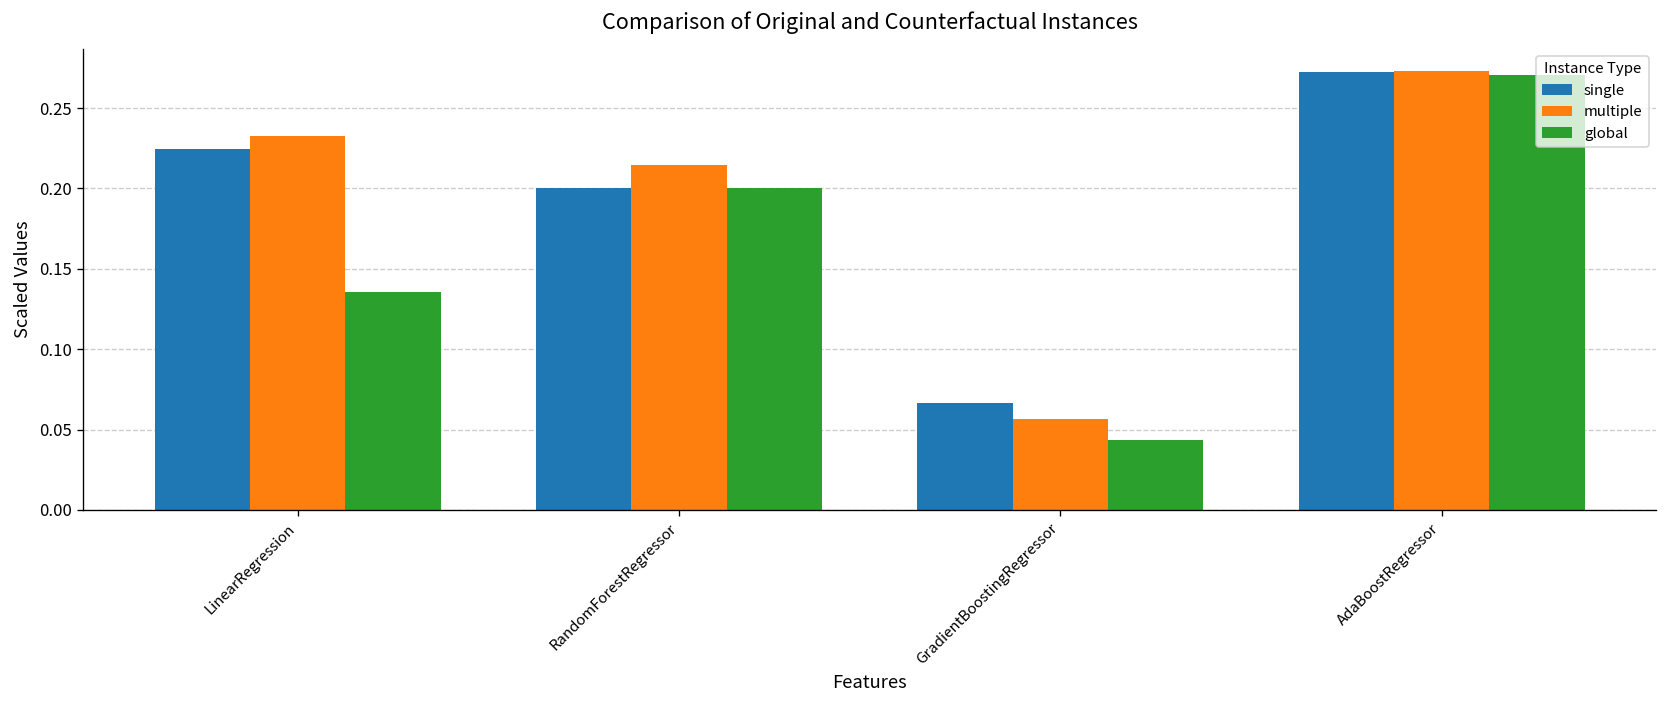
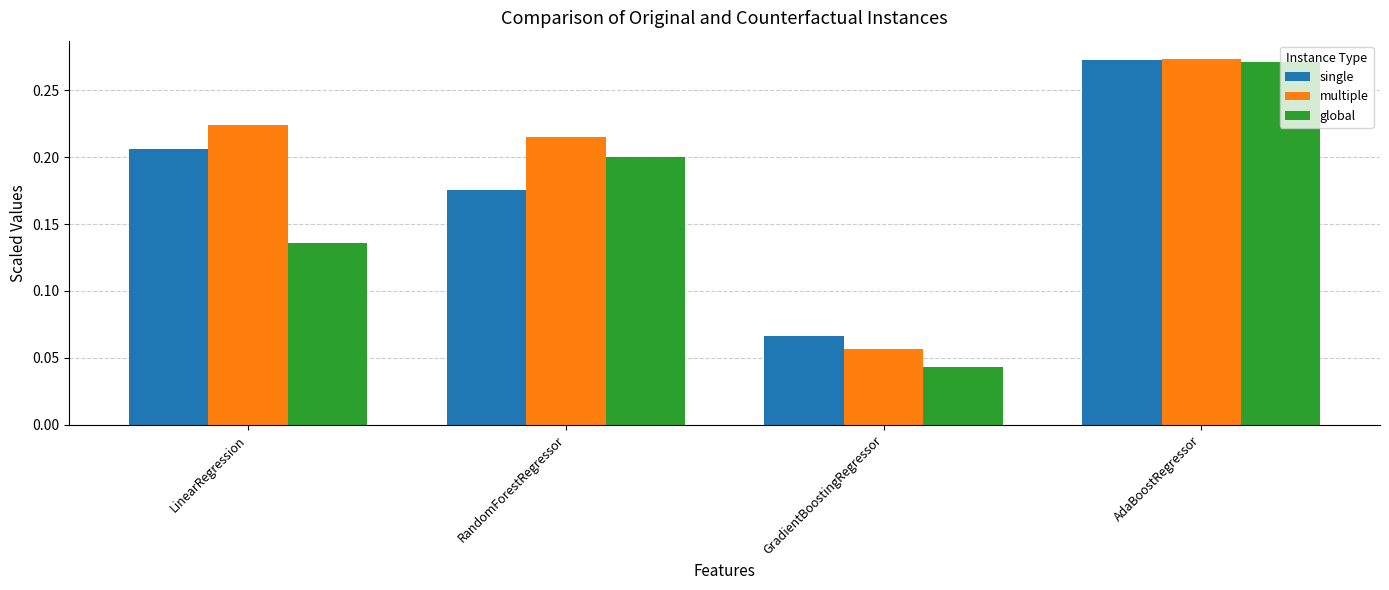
single, LinearRegression: 0.224 -> 0.206
multiple, LinearRegression: 0.232 -> 0.224
single, RandomForestRegressor: 0.200 -> 0.175
